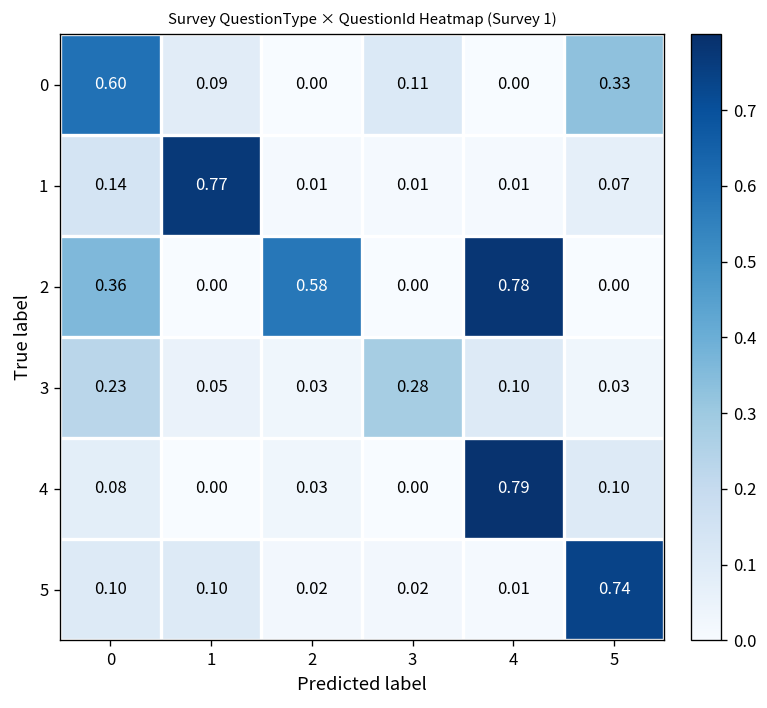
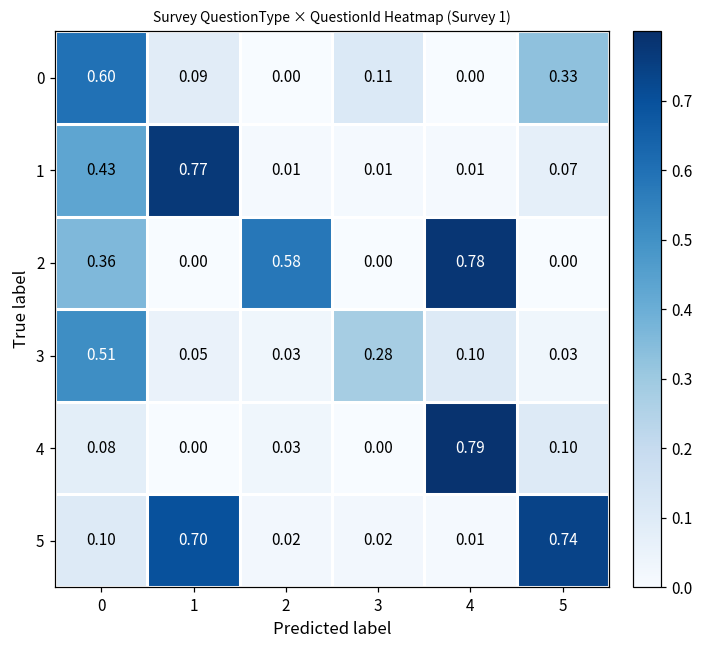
1, 0: 0.14 -> 0.43
3, 0: 0.23 -> 0.51
5, 1: 0.10 -> 0.70
